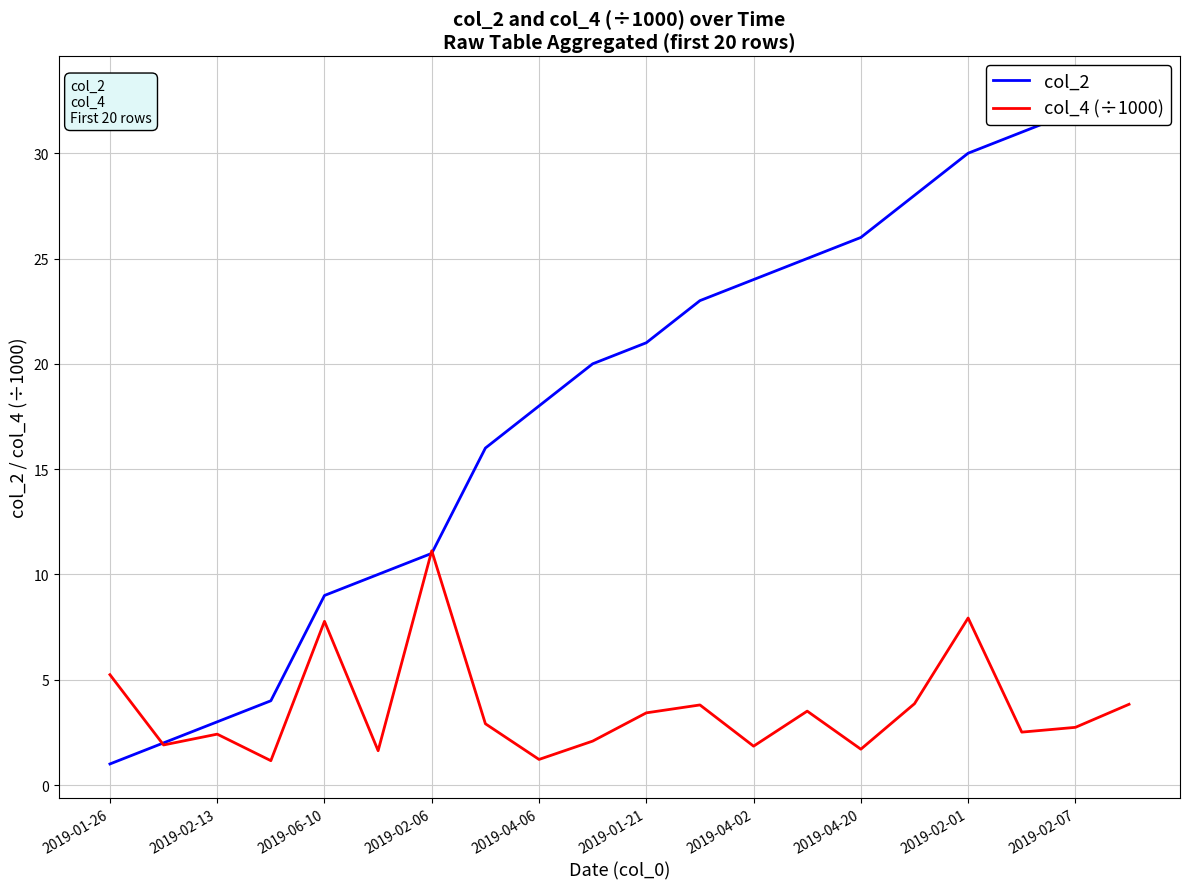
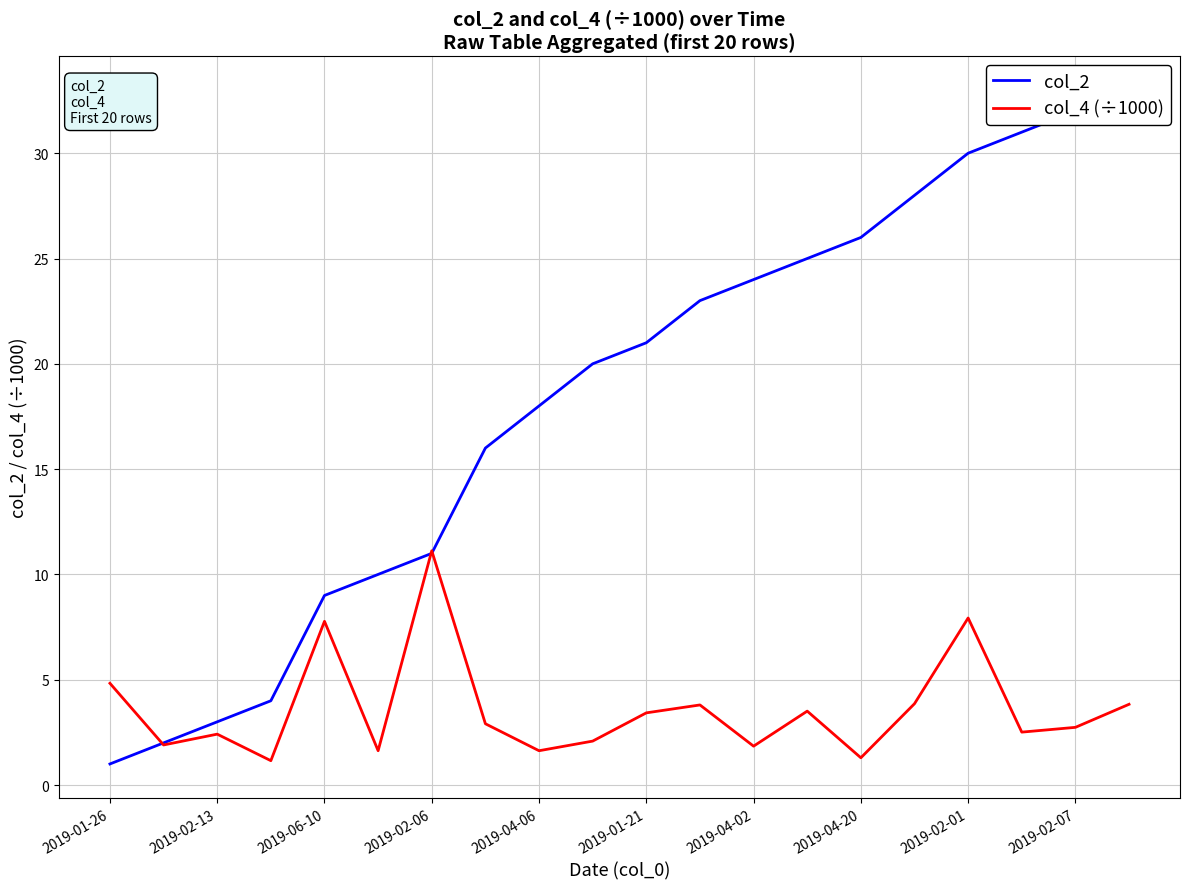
col_4 (÷1000), 2019-01-26: 5.2 -> 4.8
col_4 (÷1000), 2019-04-06: 1.2 -> 1.6
col_4 (÷1000), 2019-04-20: 1.7 -> 1.3
